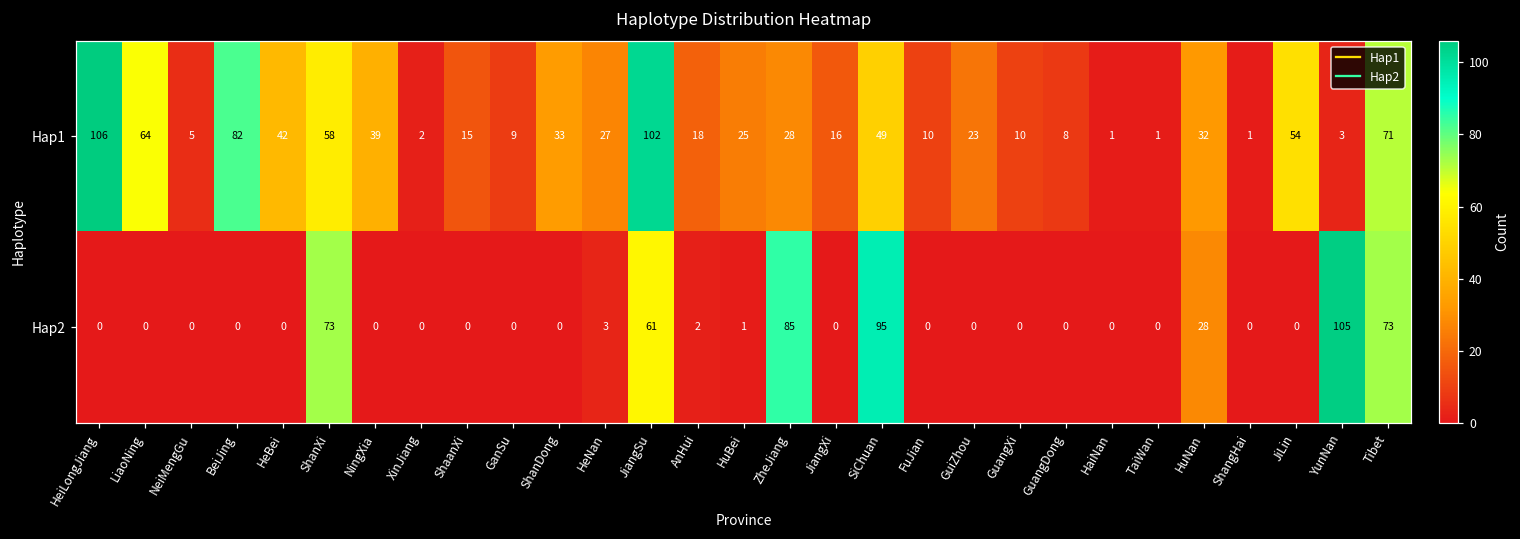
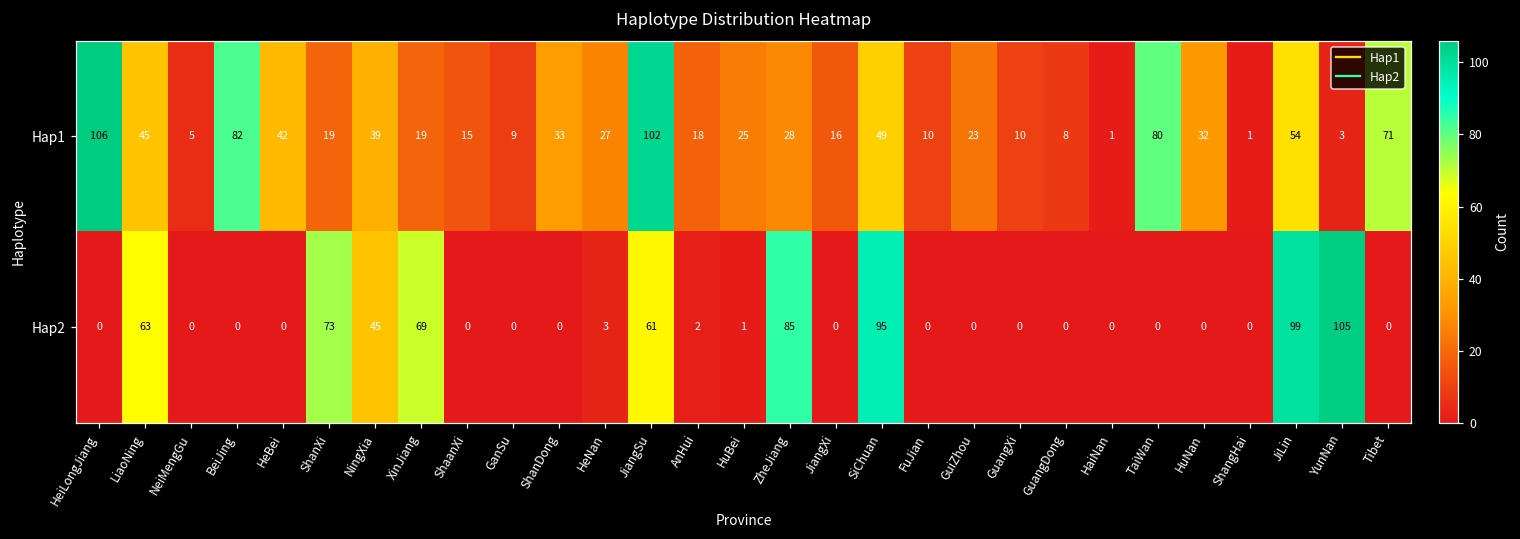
Hap1, LiaoNing: 64 -> 45
Hap1, ShanXi: 58 -> 19
Hap1, XinJiang: 2 -> 19
Hap1, TaiWan: 1 -> 80
Hap2, LiaoNing: 0 -> 63
Hap2, NingXia: 0 -> 45
Hap2, XinJiang: 0 -> 69
Hap2, HuNan: 28 -> 0
Hap2, JiLin: 0 -> 99
Hap2, Tibet: 73 -> 0
